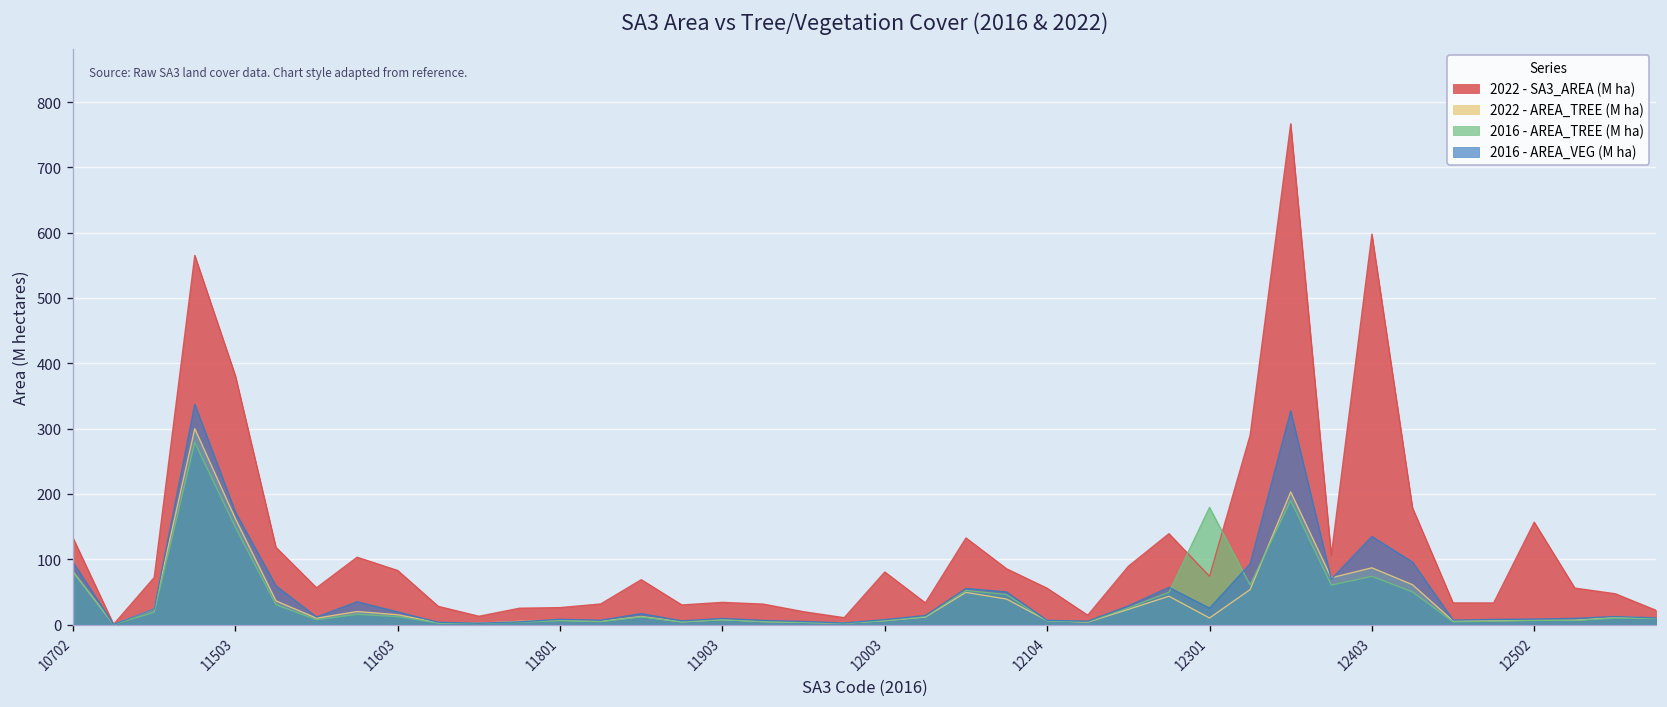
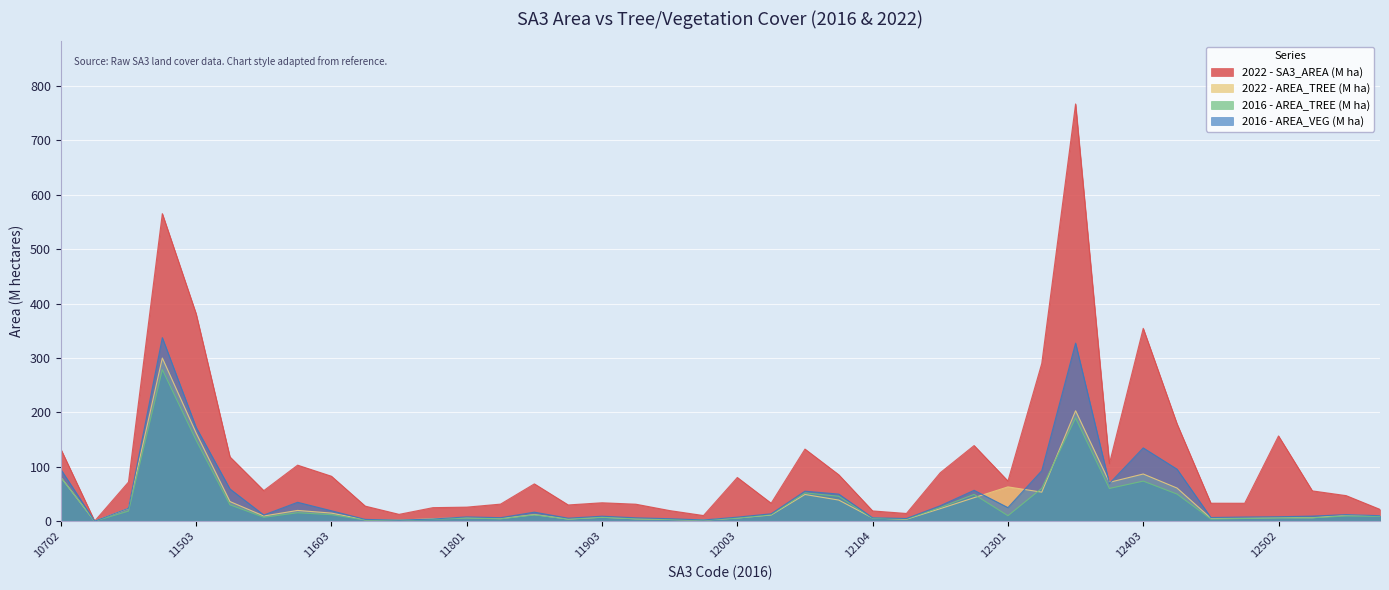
2022 - SA3_AREA (M ha), 12104: 60 -> 20
2022 - AREA_TREE (M ha), 12301: 10 -> 60
2016 - AREA_TREE (M ha), 12301: 180 -> 10
2022 - SA3_AREA (M ha), 12403: 600 -> 350
